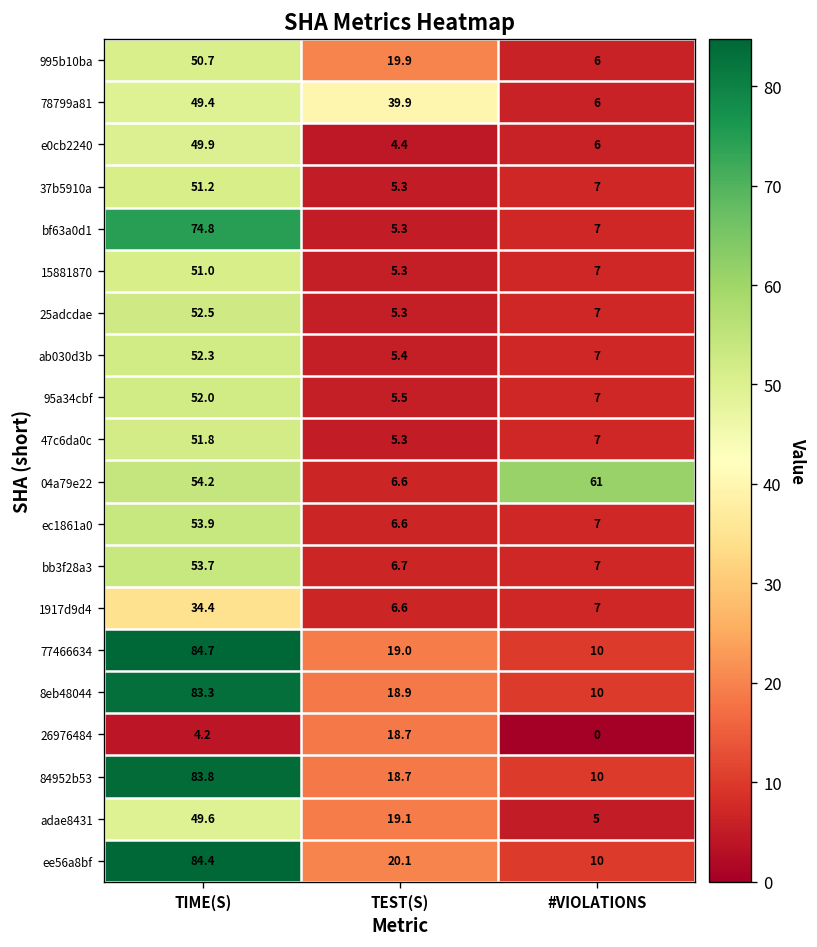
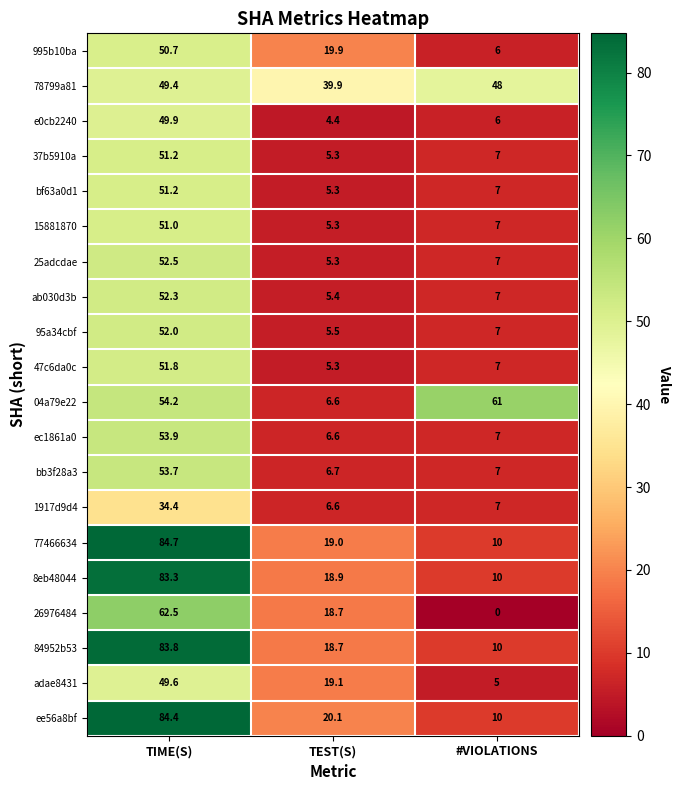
78799a81, #VIOLATIONS: 6 -> 48
bf63a0d1, TIME(S): 74.8 -> 51.2
26976484, TIME(S): 4.2 -> 62.5
